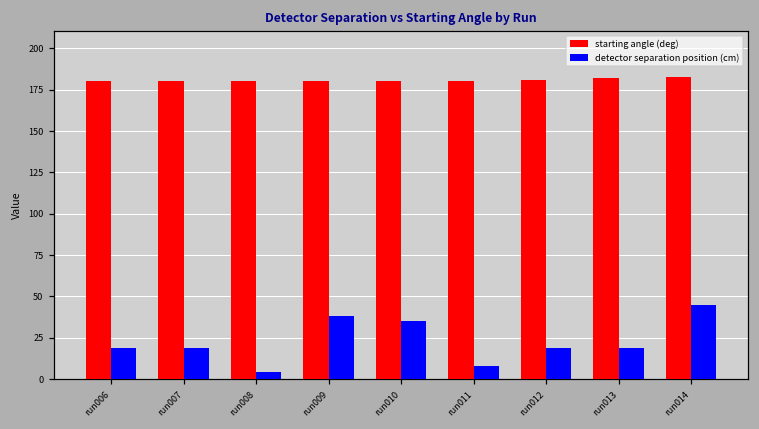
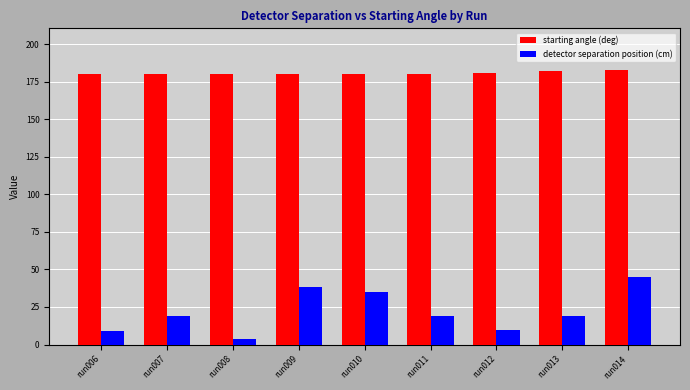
detector separation position (cm), run006: 19 -> 9
detector separation position (cm), run011: 8 -> 19
detector separation position (cm), run012: 19 -> 10
